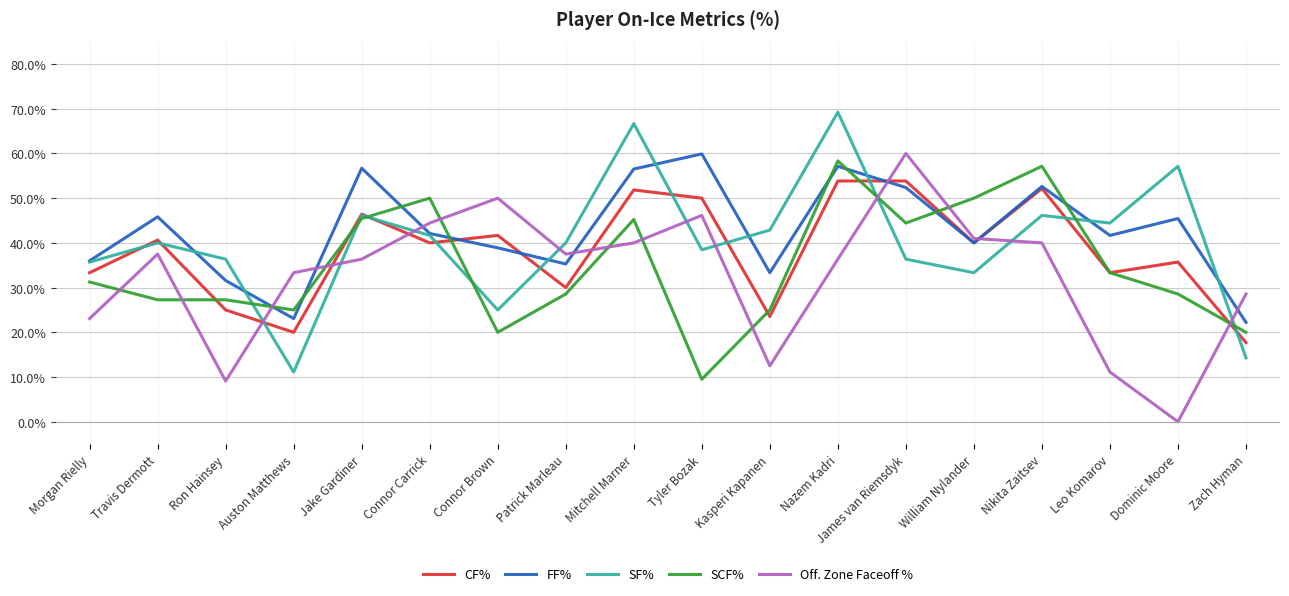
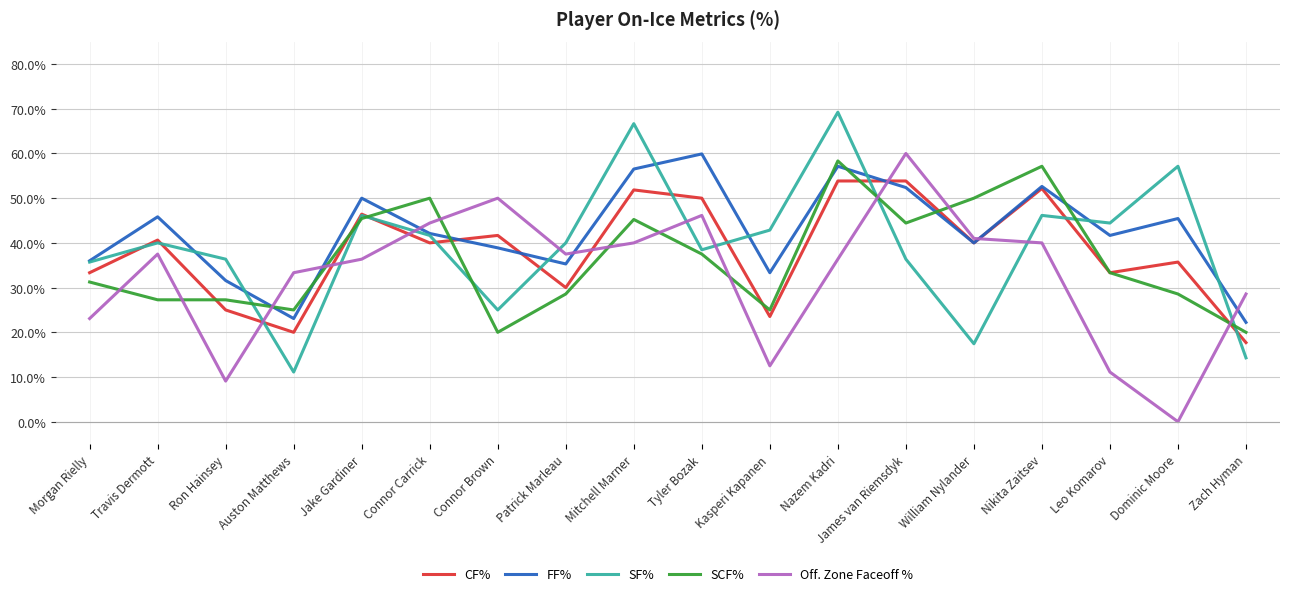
FF%, Jake Gardiner: 57% -> 50%
SCF%, Tyler Bozak: 10% -> 38%
SF%, William Nylander: 33% -> 17%
